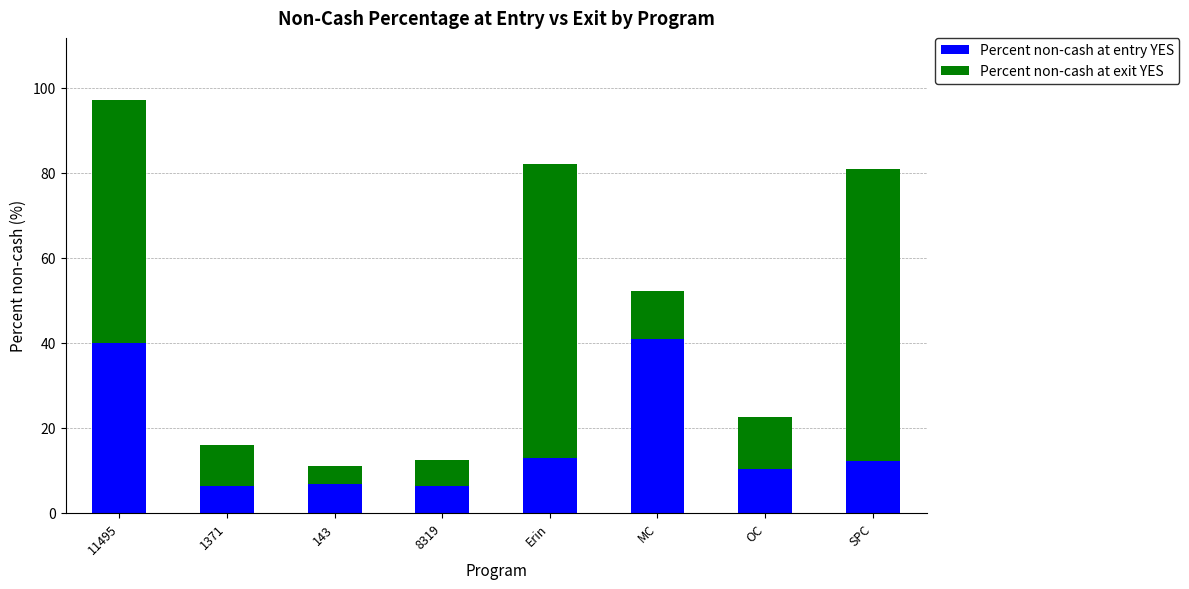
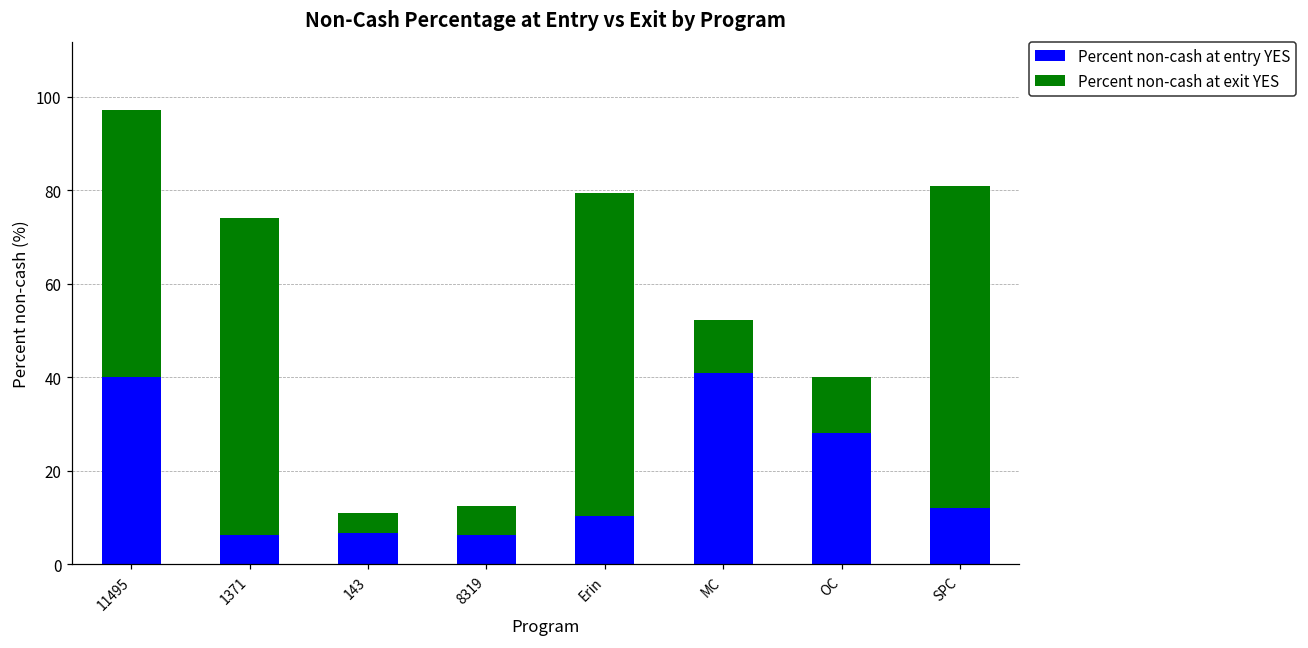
Percent non-cash at exit YES, 1371: 10 -> 68
Percent non-cash at entry YES, Erin: 13 -> 10
Percent non-cash at entry YES, OC: 10 -> 28
